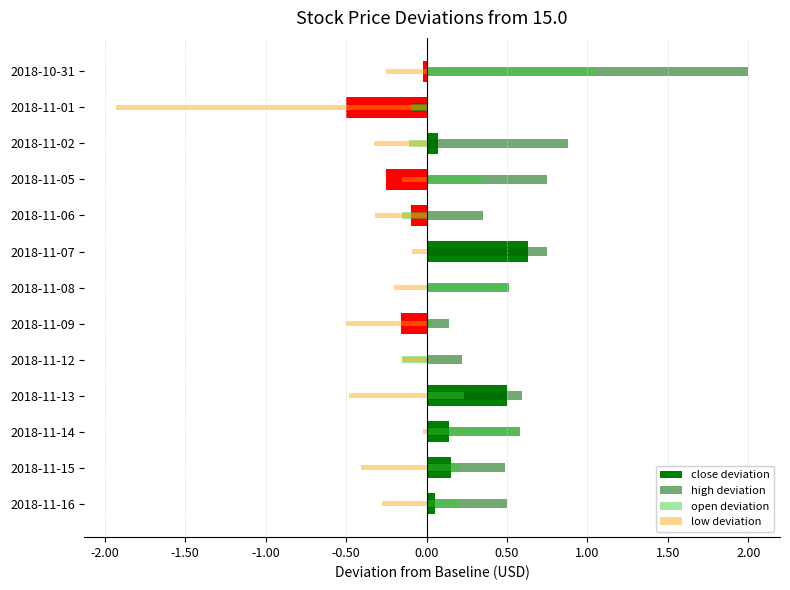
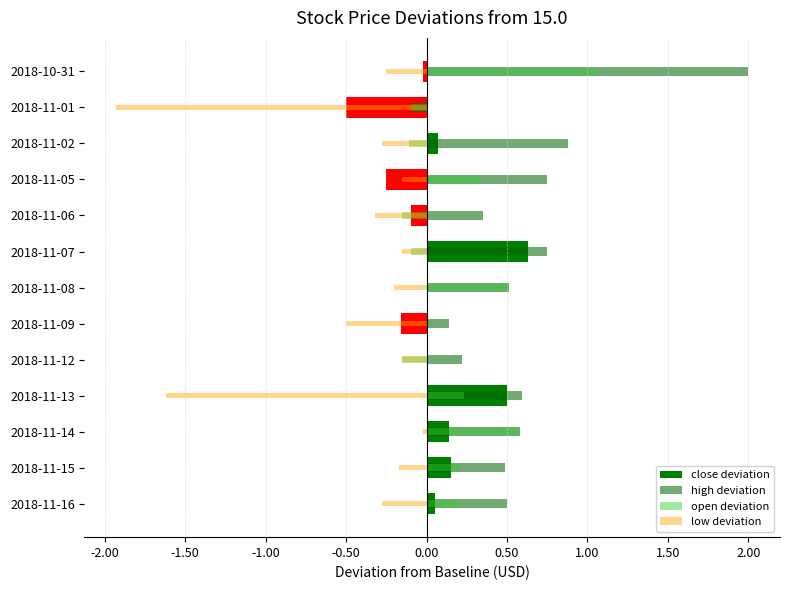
low deviation, 2018-11-02: -0.33 -> -0.28
open deviation, 2018-11-07: 0.00 -> -0.10
low deviation, 2018-11-07: -0.09 -> -0.15
low deviation, 2018-11-13: -0.48 -> -1.62
low deviation, 2018-11-15: -0.41 -> -0.17
